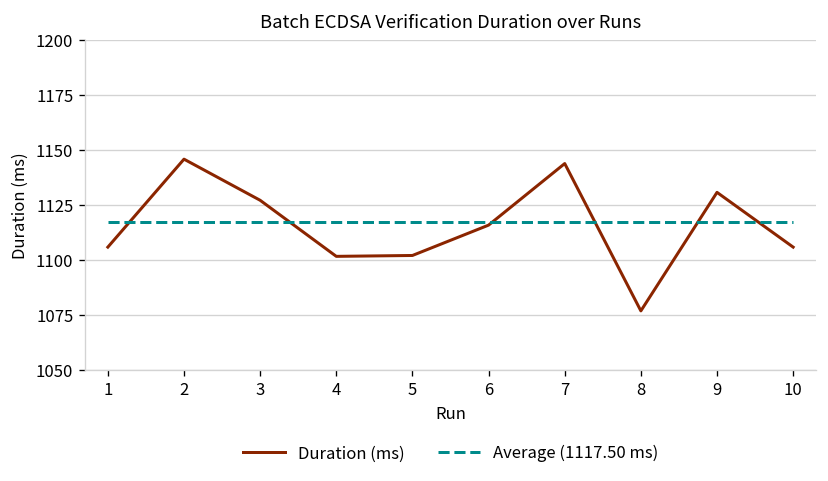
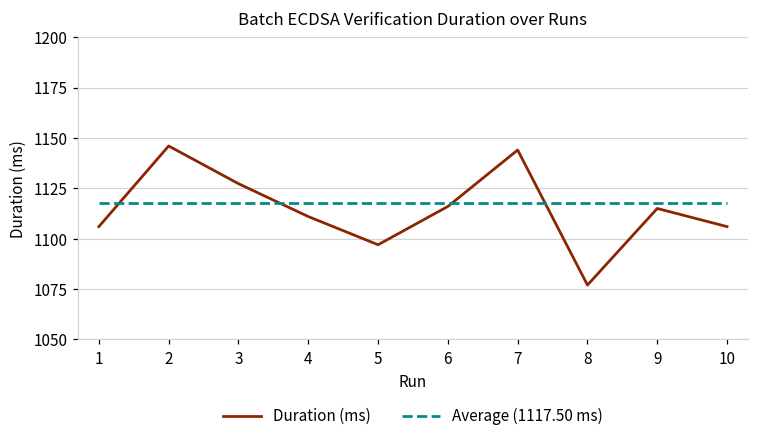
Duration (ms), 4: 1102 -> 1111
Duration (ms), 5: 1102 -> 1097
Duration (ms), 9: 1131 -> 1115
